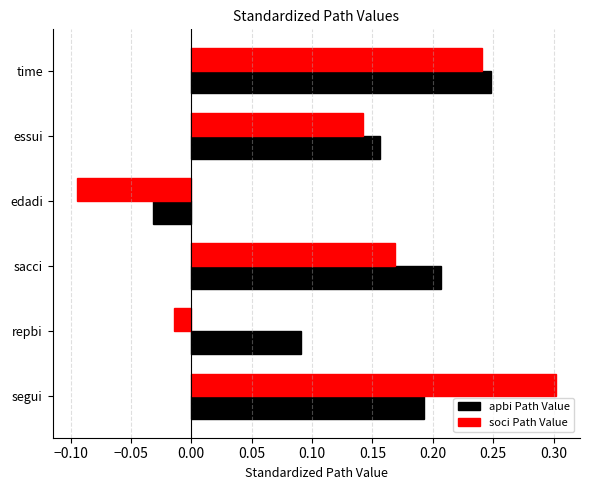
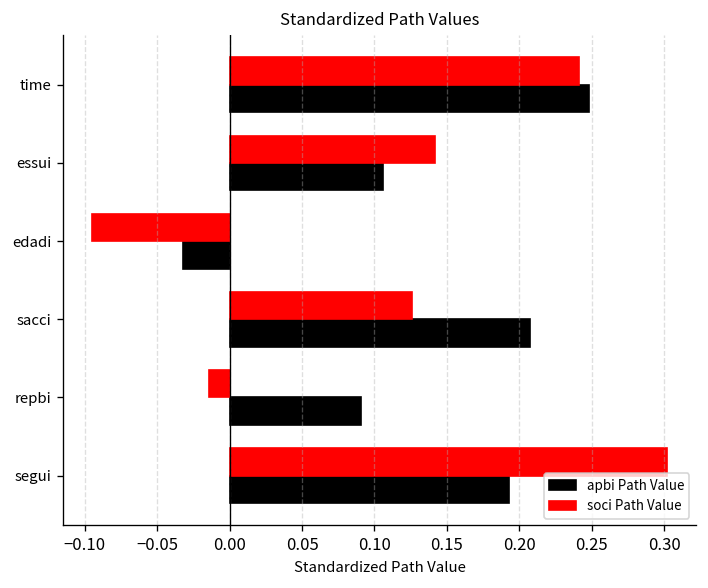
apbi Path Value, essui: 0.156 -> 0.106
soci Path Value, sacci: 0.169 -> 0.126
